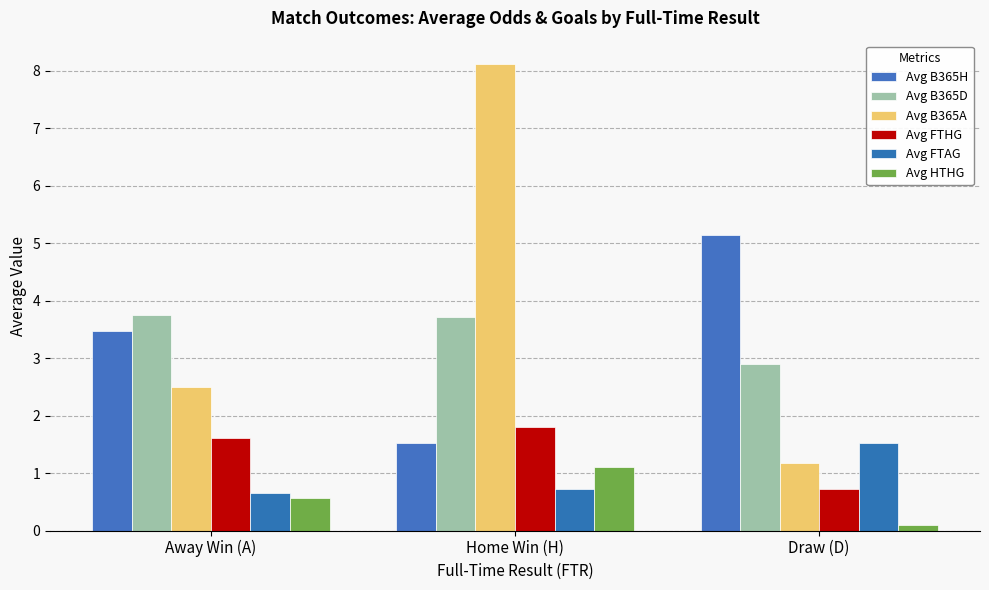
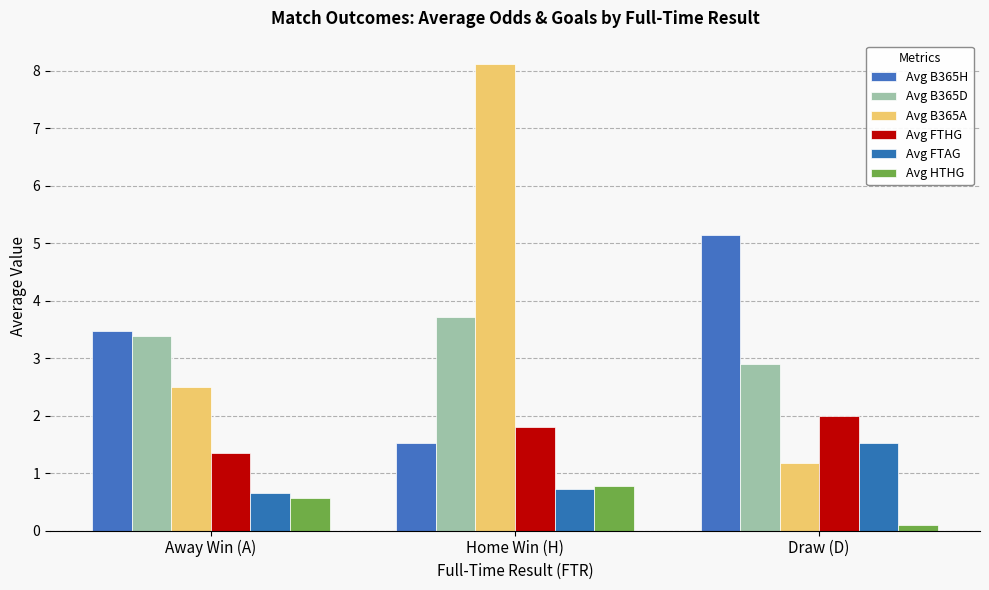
Avg B365D, Away Win (A): 3.8 -> 3.4
Avg FTHG, Away Win (A): 1.6 -> 1.4
Avg HTHG, Home Win (H): 1.1 -> 0.8
Avg FTHG, Draw (D): 0.7 -> 2.0
